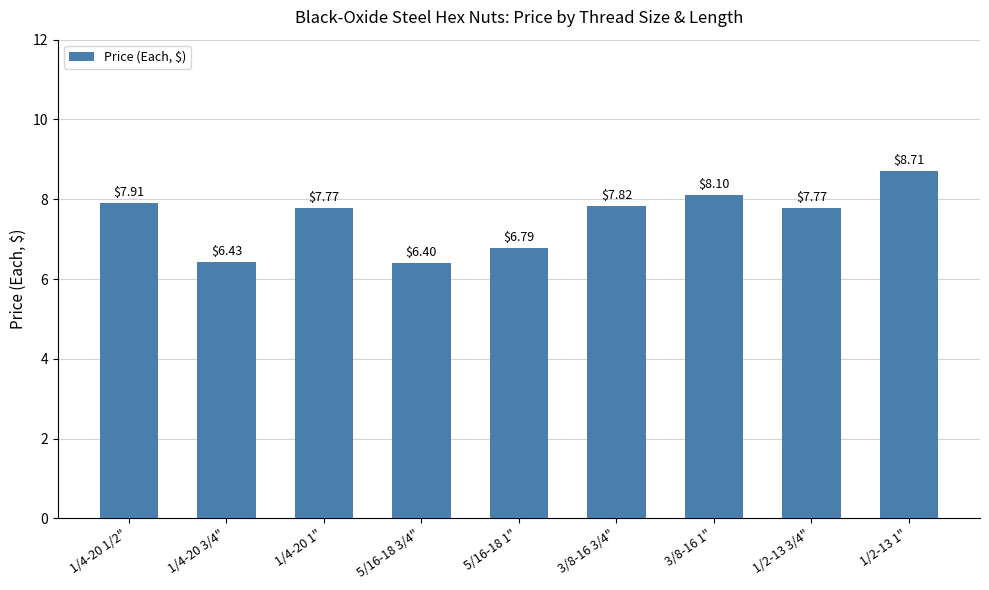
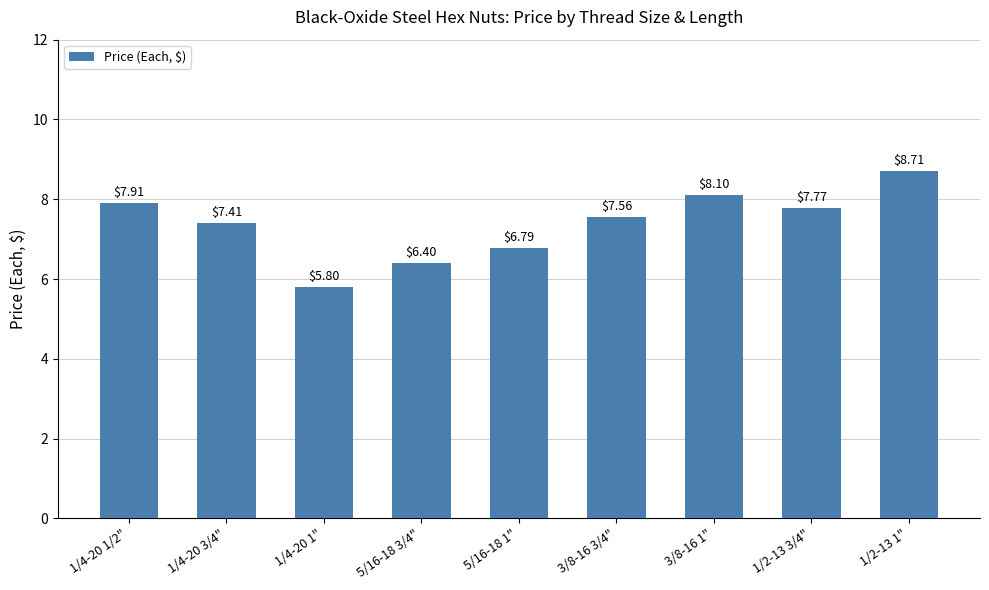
1/4-20 3/4": $6.43 -> $7.41
1/4-20 1": $7.77 -> $5.80
3/8-16 3/4": $7.82 -> $7.56
